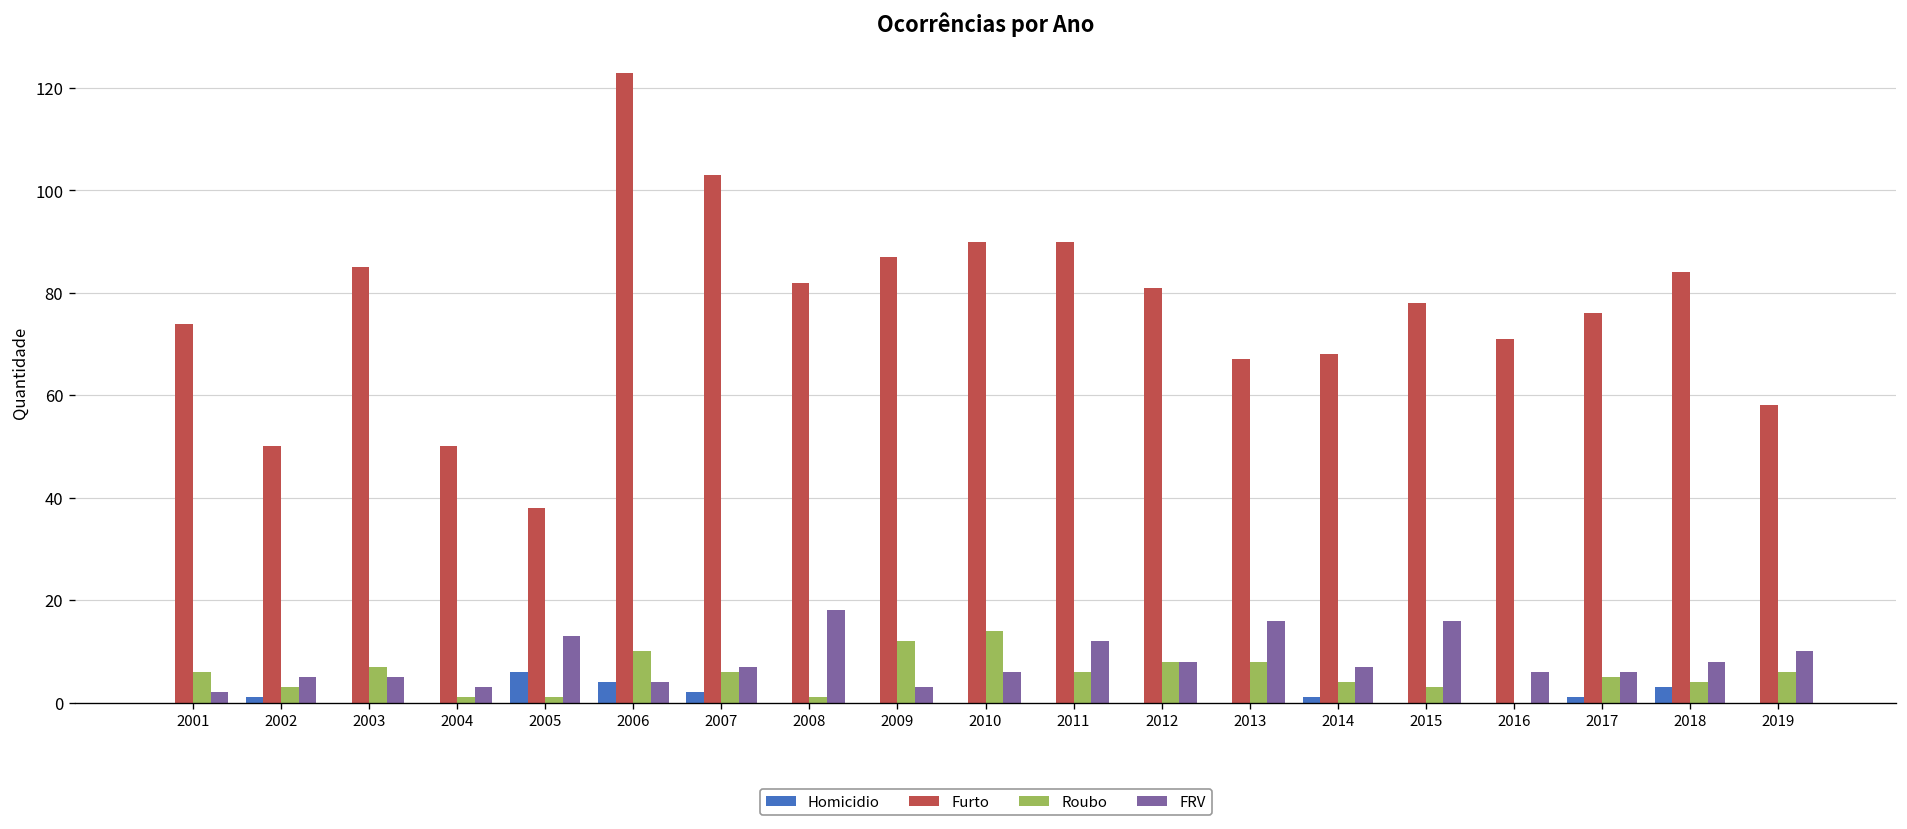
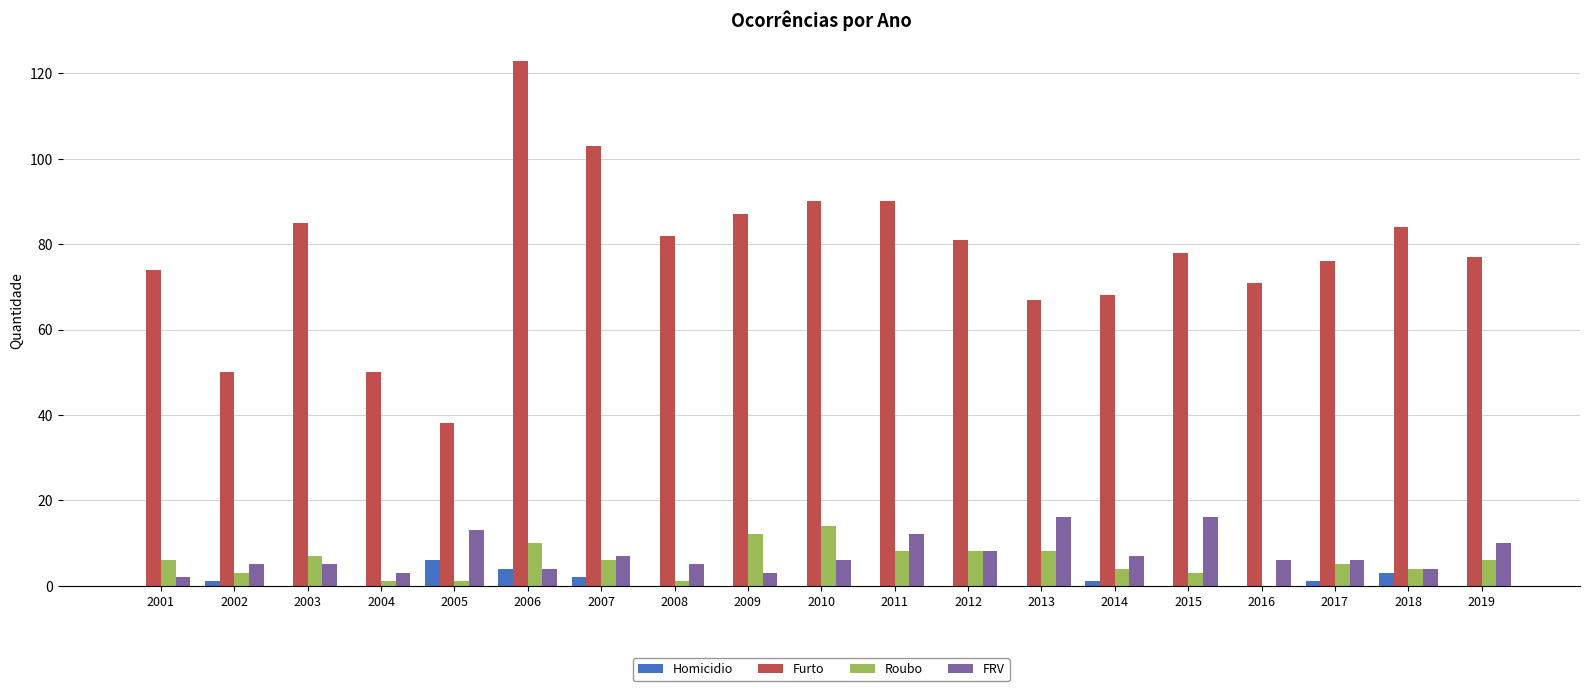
FRV, 2008: 18 -> 5
Roubo, 2011: 6 -> 8
FRV, 2018: 8 -> 4
Furto, 2019: 58 -> 77
